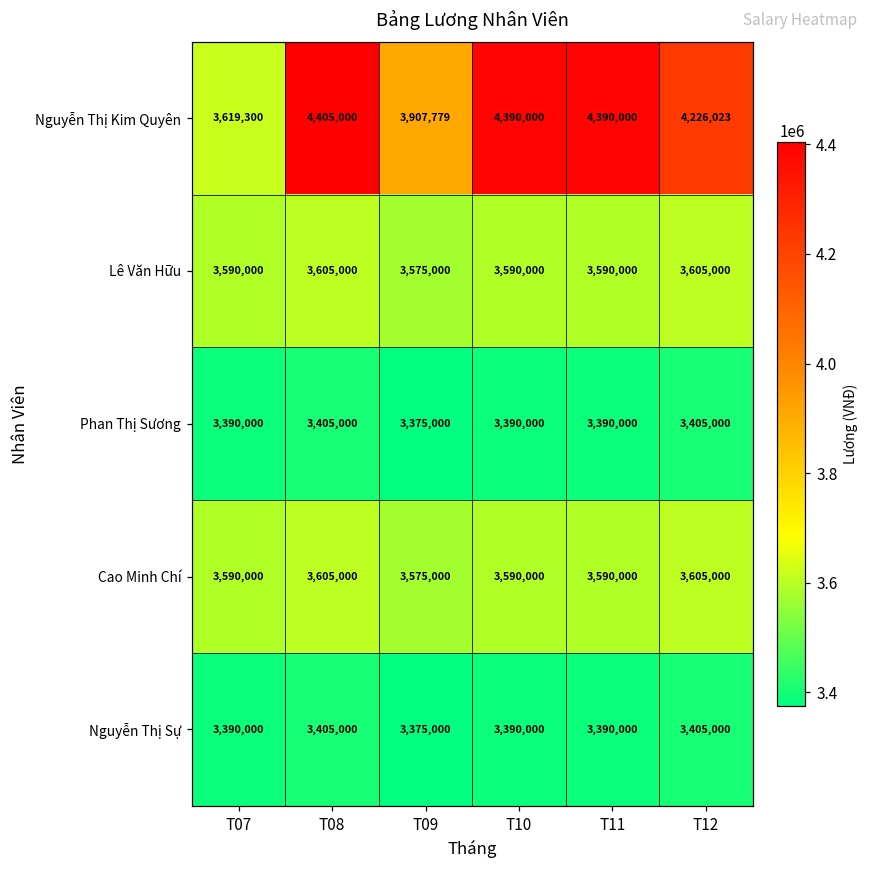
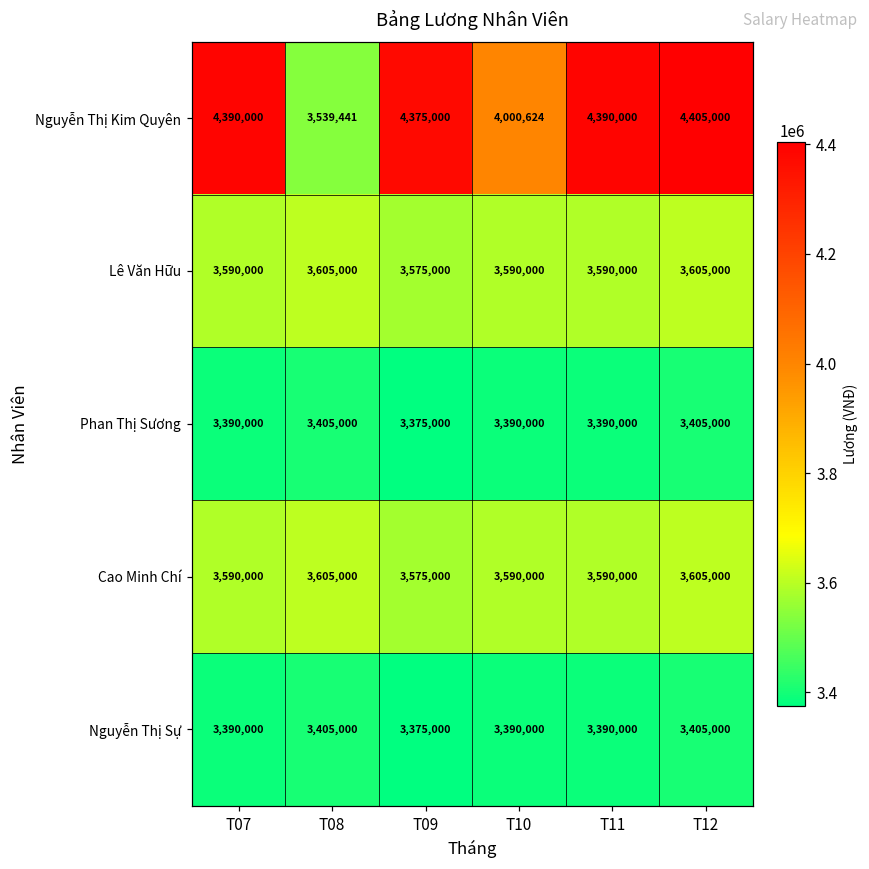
Nguyễn Thị Kim Quyên, T07: 3,619,300 -> 4,390,000
Nguyễn Thị Kim Quyên, T08: 4,405,000 -> 3,539,441
Nguyễn Thị Kim Quyên, T09: 3,907,779 -> 4,375,000
Nguyễn Thị Kim Quyên, T10: 4,390,000 -> 4,000,624
Nguyễn Thị Kim Quyên, T12: 4,226,023 -> 4,405,000
